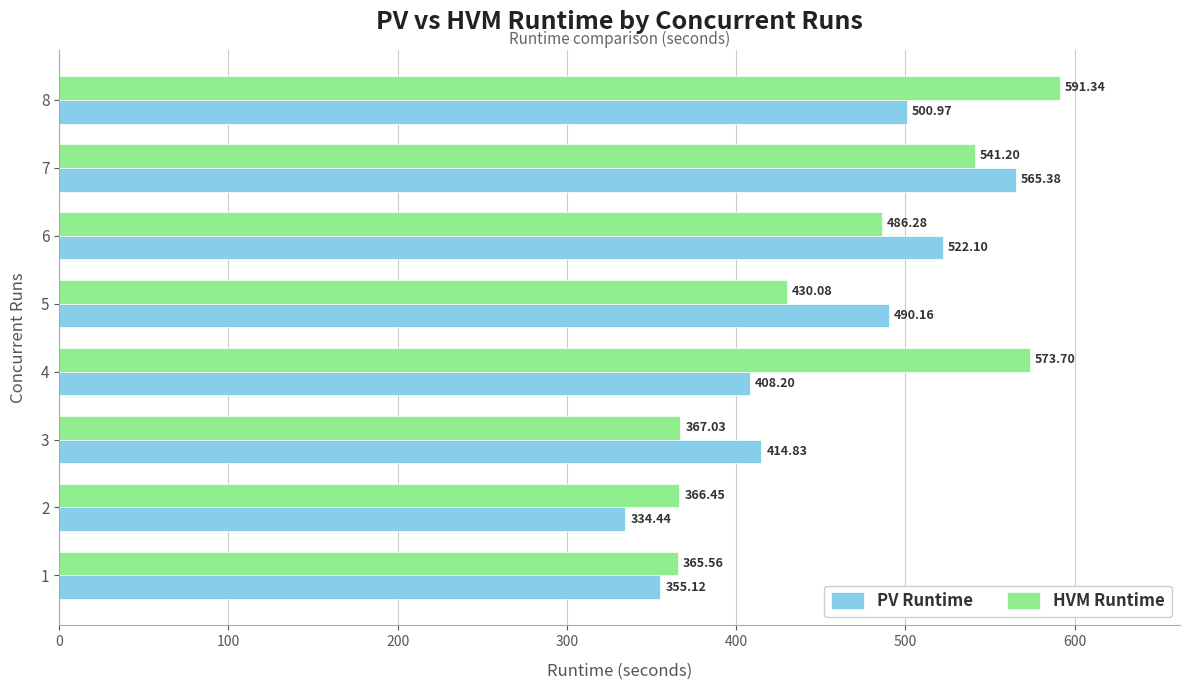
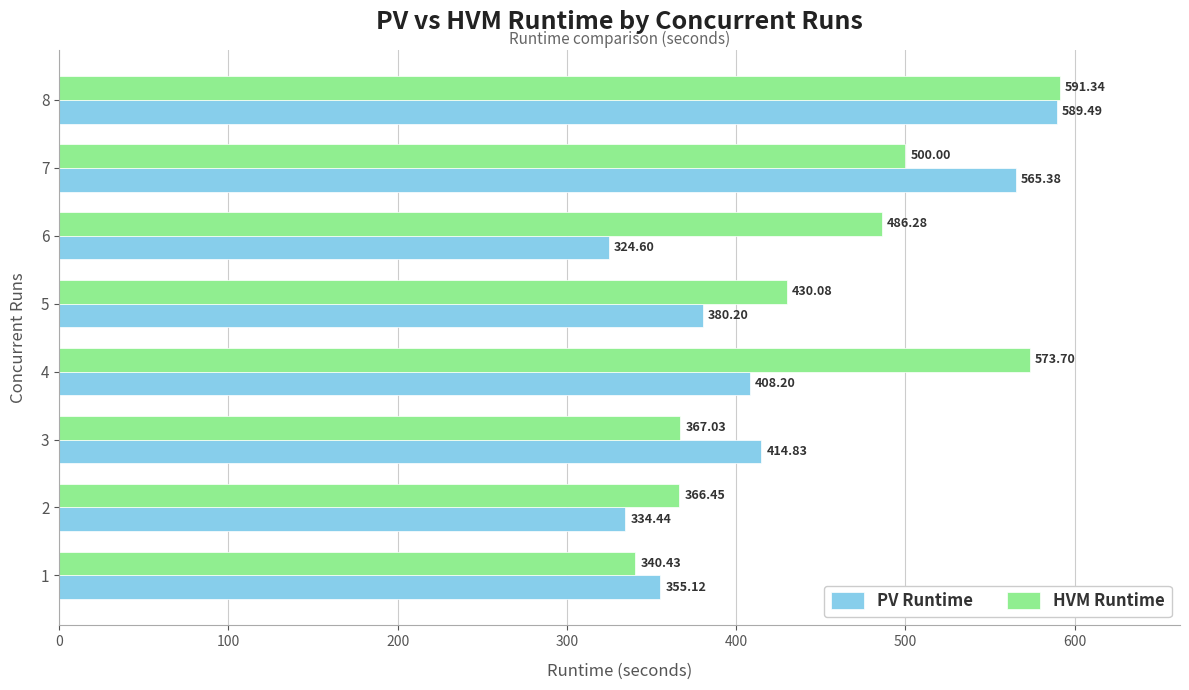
PV Runtime, 8: 500.97 -> 589.49
HVM Runtime, 7: 541.20 -> 500.00
PV Runtime, 6: 522.10 -> 324.60
PV Runtime, 5: 490.16 -> 380.20
HVM Runtime, 1: 365.56 -> 340.43
